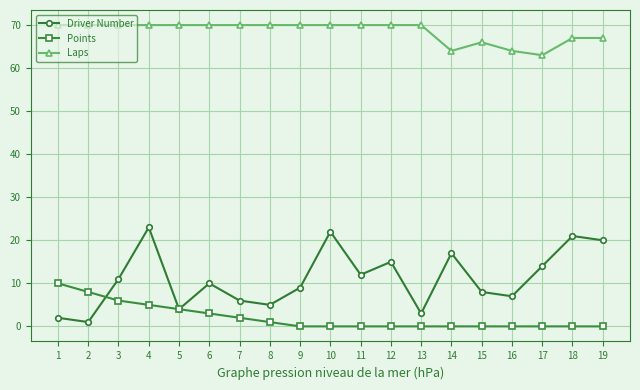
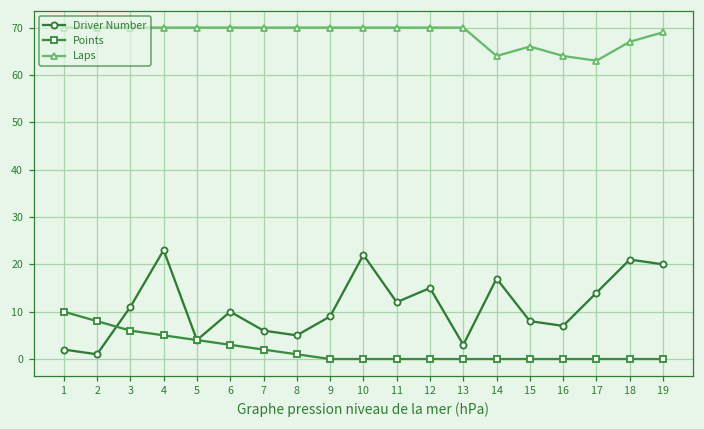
Laps, 19: 67 -> 69
